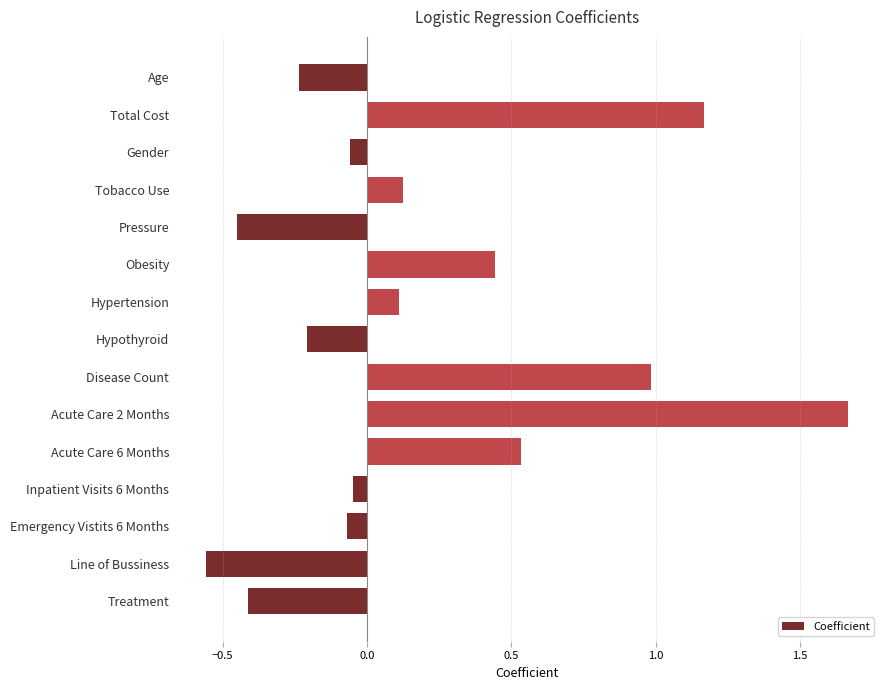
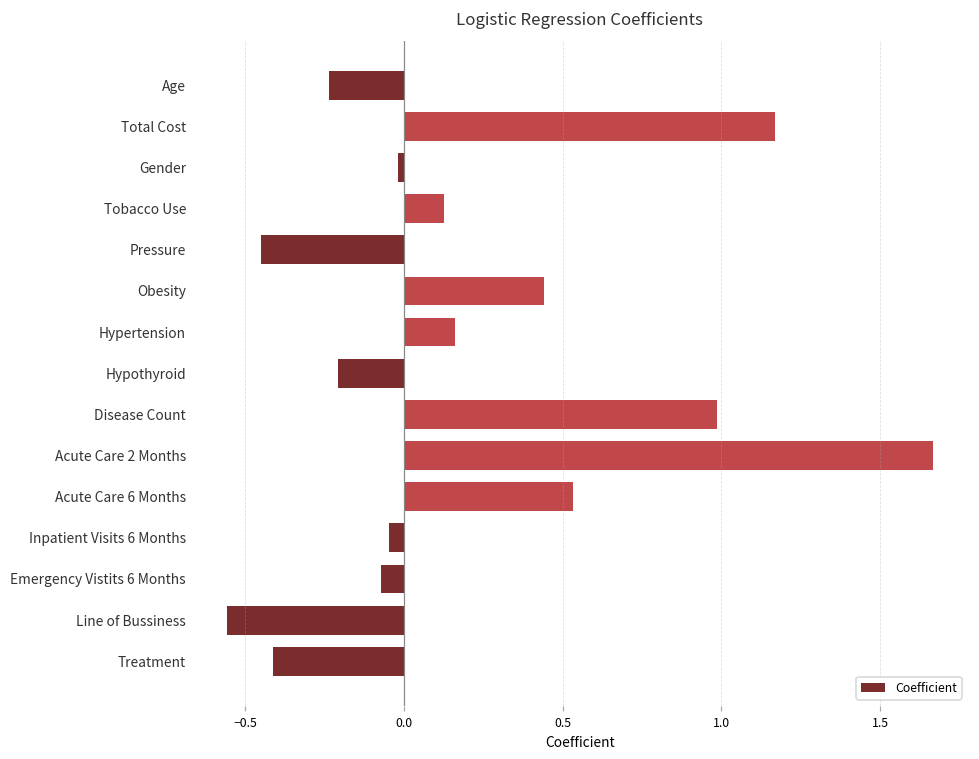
Gender: -0.06 -> -0.02
Hypertension: 0.11 -> 0.16
